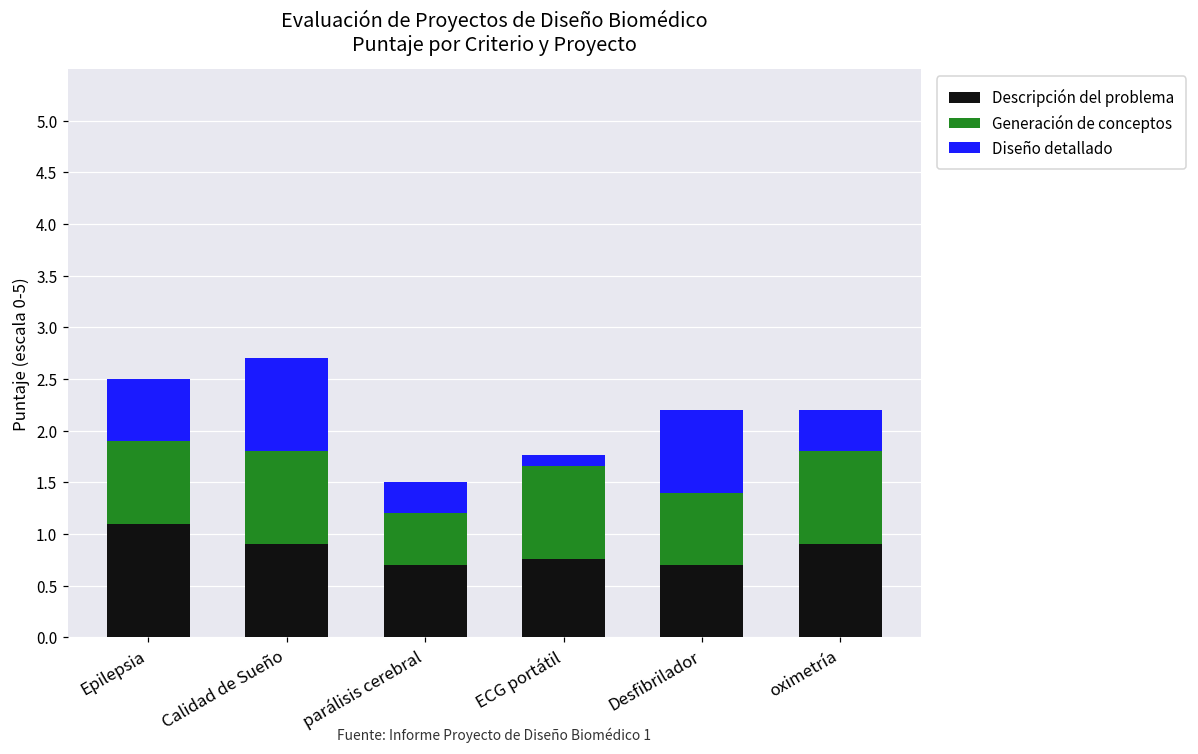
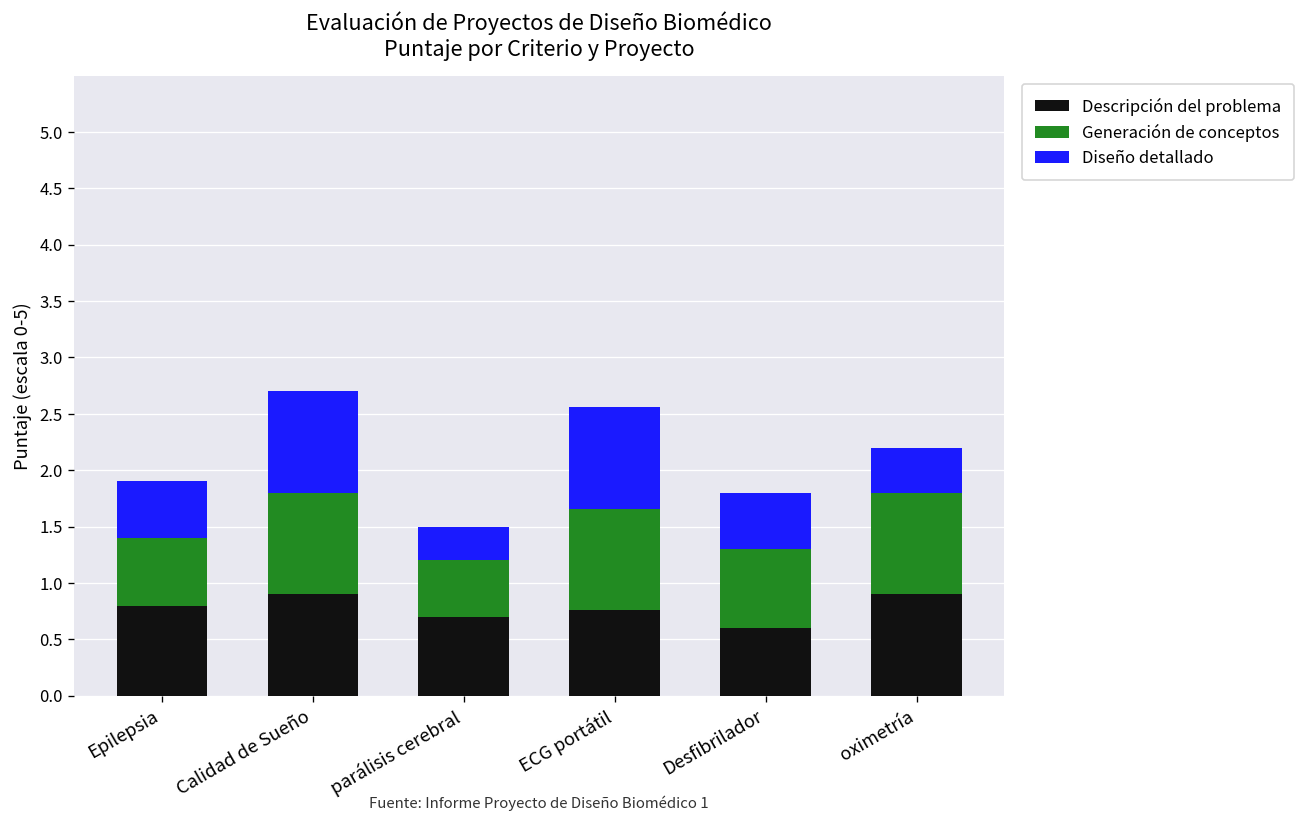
Descripción del problema, Epilepsia: 1.1 -> 0.8
Generación de conceptos, Epilepsia: 0.8 -> 0.6
Diseño detallado, Epilepsia: 0.6 -> 0.5
Diseño detallado, ECG portátil: 0.1 -> 0.9
Descripción del problema, Desfibrilador: 0.7 -> 0.6
Diseño detallado, Desfibrilador: 0.8 -> 0.5
